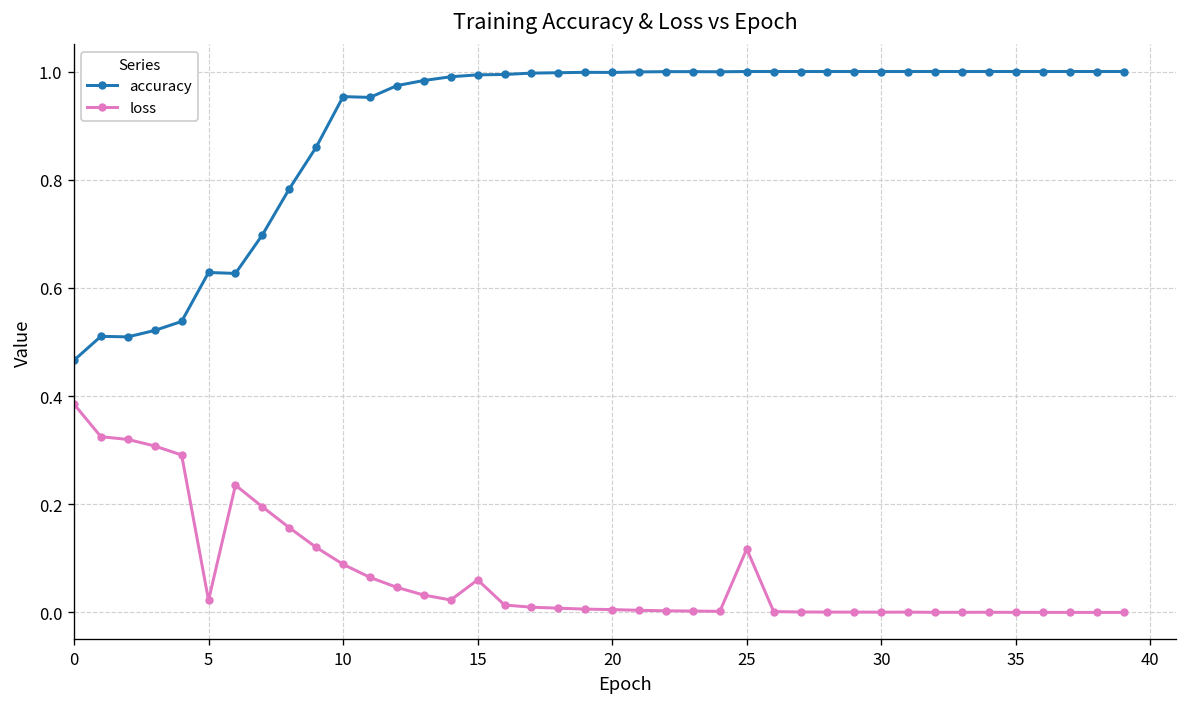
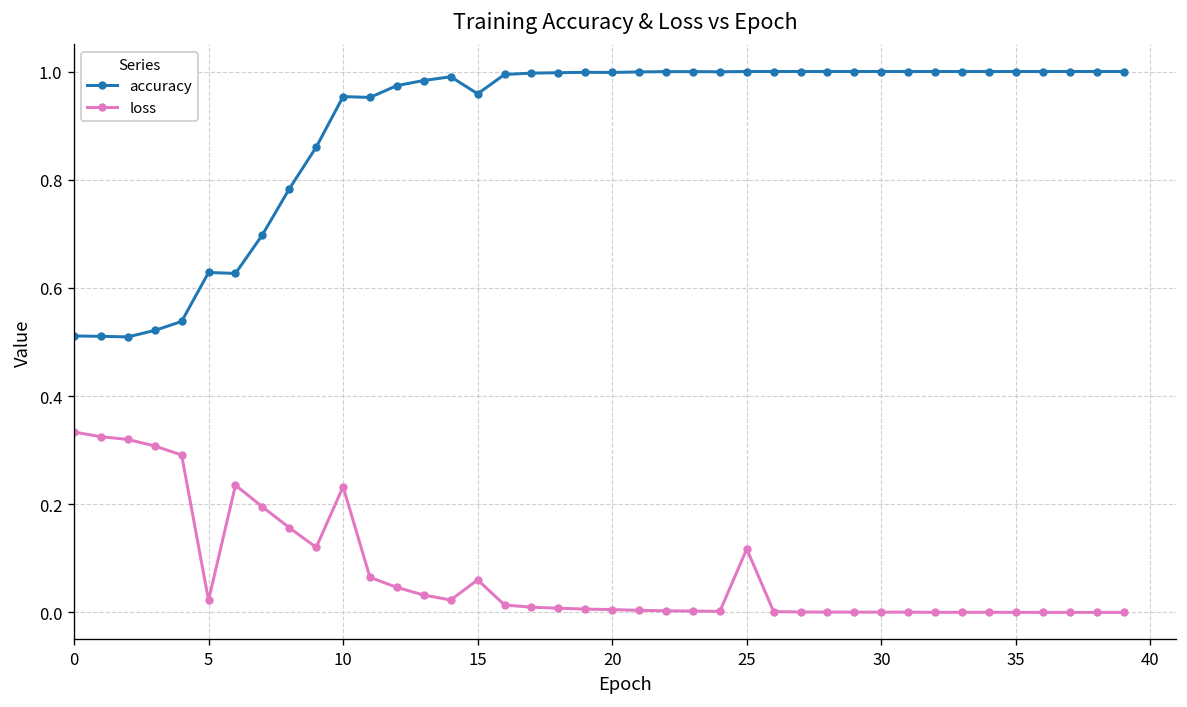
accuracy, 0: 0.47 -> 0.51
loss, 0: 0.39 -> 0.33
loss, 10: 0.09 -> 0.23
accuracy, 15: 0.99 -> 0.96
